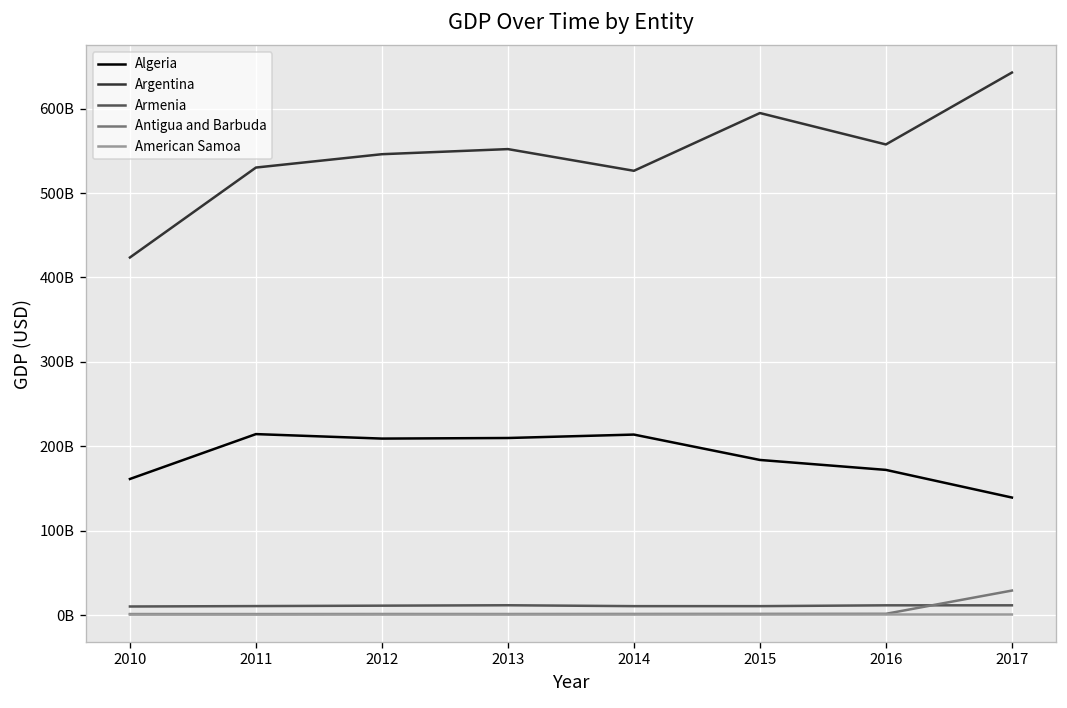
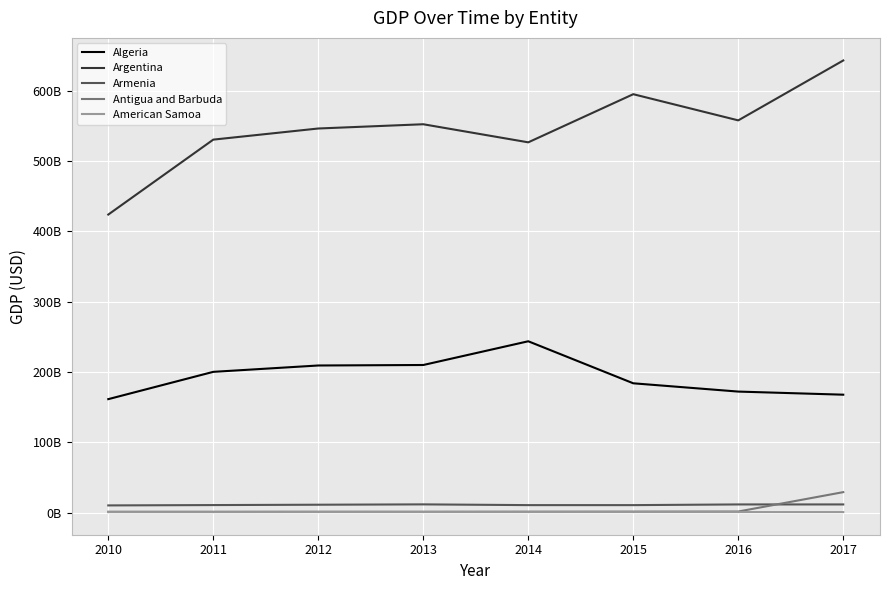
Algeria, 2011: 210000000000 -> 200000000000
Algeria, 2014: 210000000000 -> 240000000000
Algeria, 2017: 140000000000 -> 170000000000
